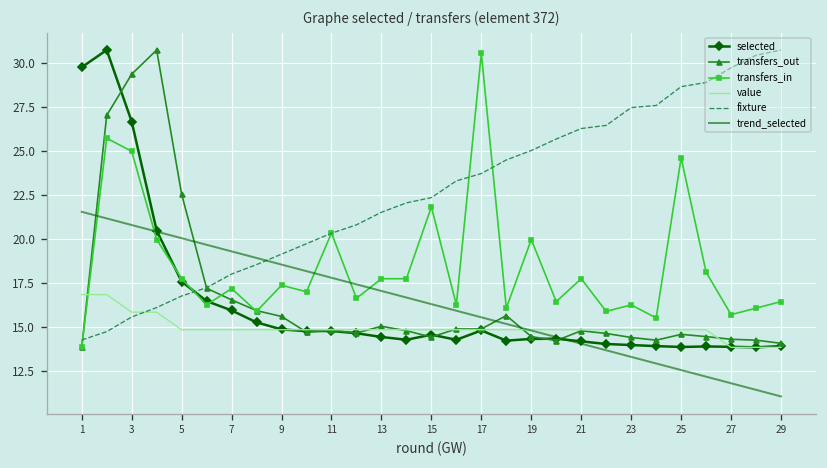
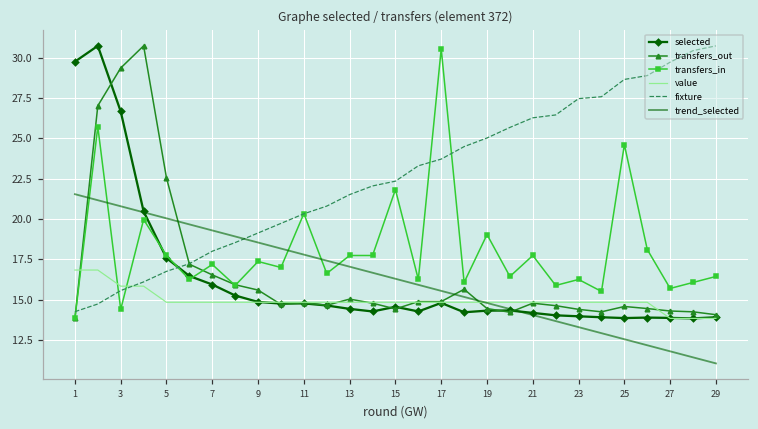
transfers_in, 3: 25.0 -> 14.4
transfers_in, 19: 20.0 -> 19.0
